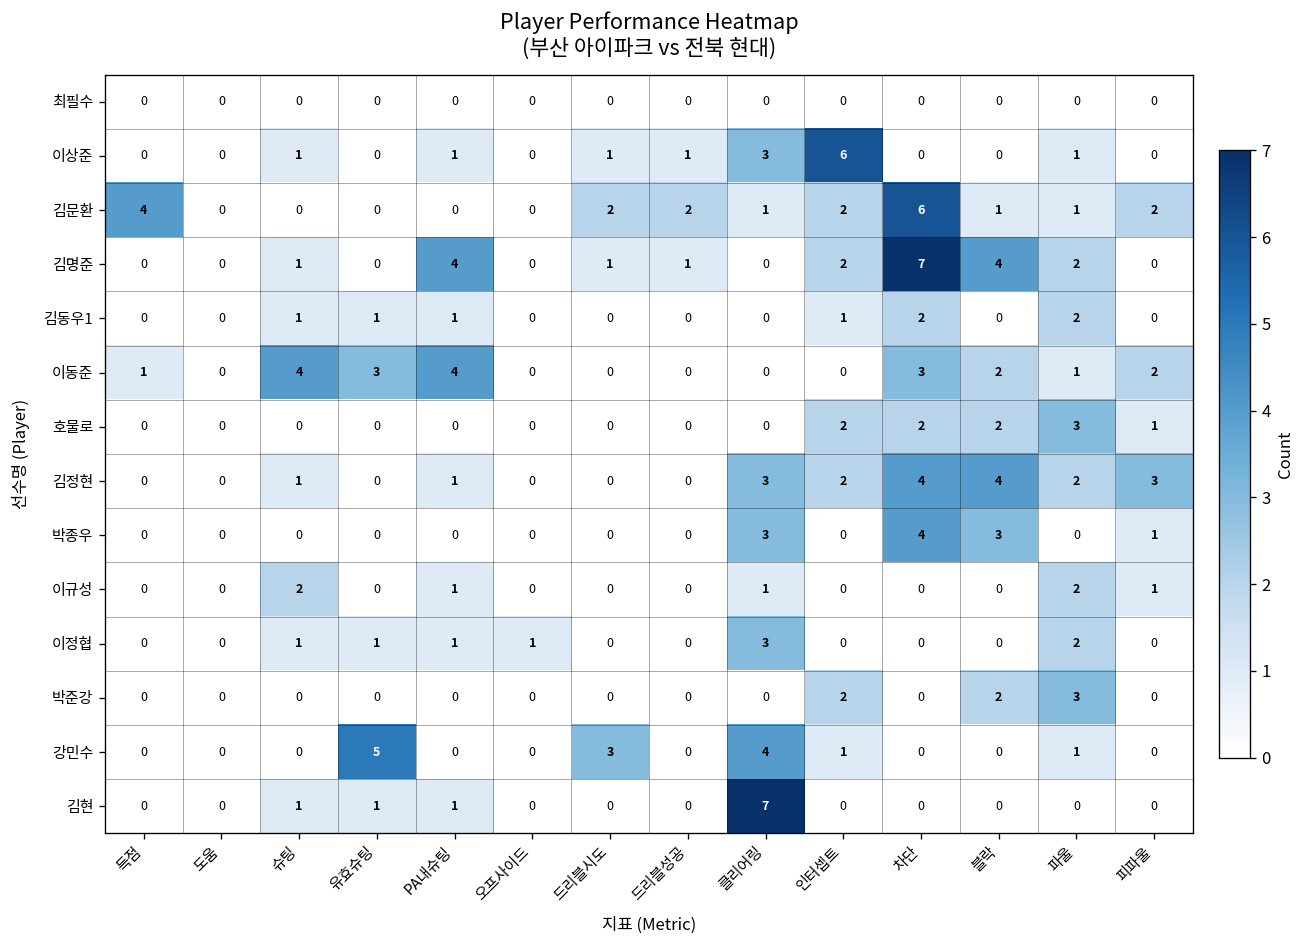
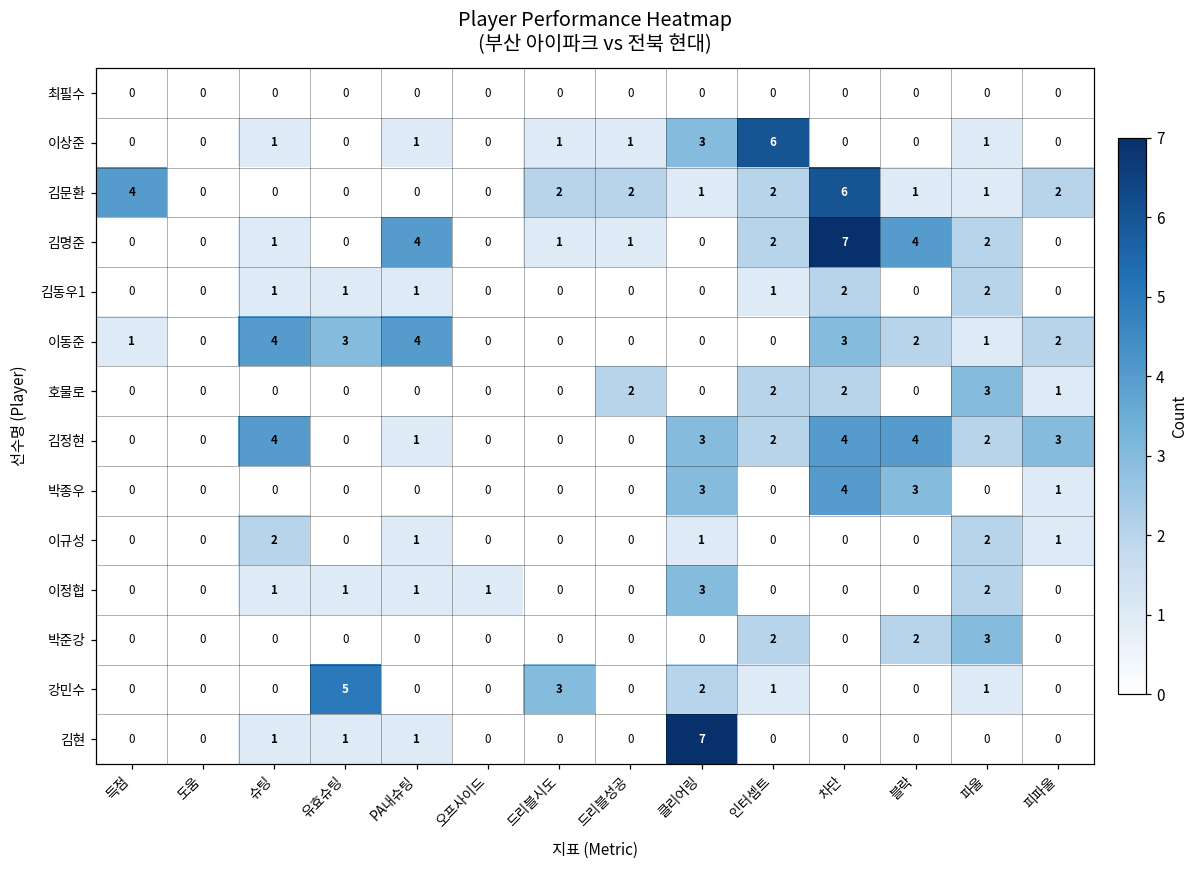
호물로, 드리블성공: 0 -> 2
호물로, 블락: 2 -> 0
김정현, 슈팅: 1 -> 4
강민수, 클리어링: 4 -> 2
